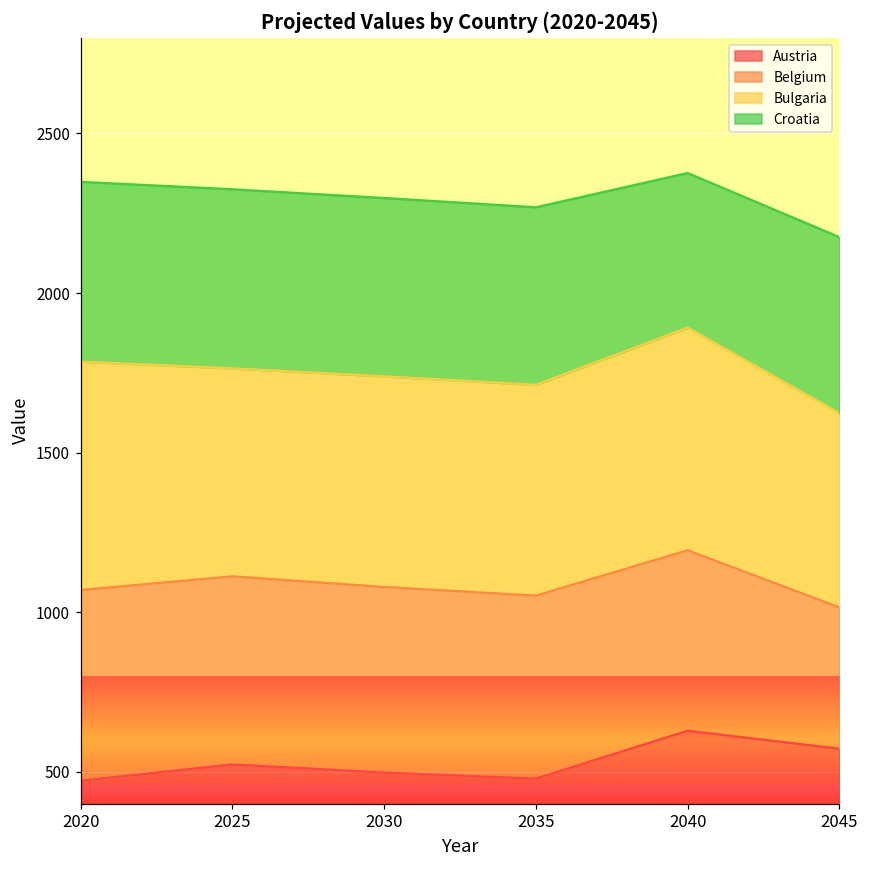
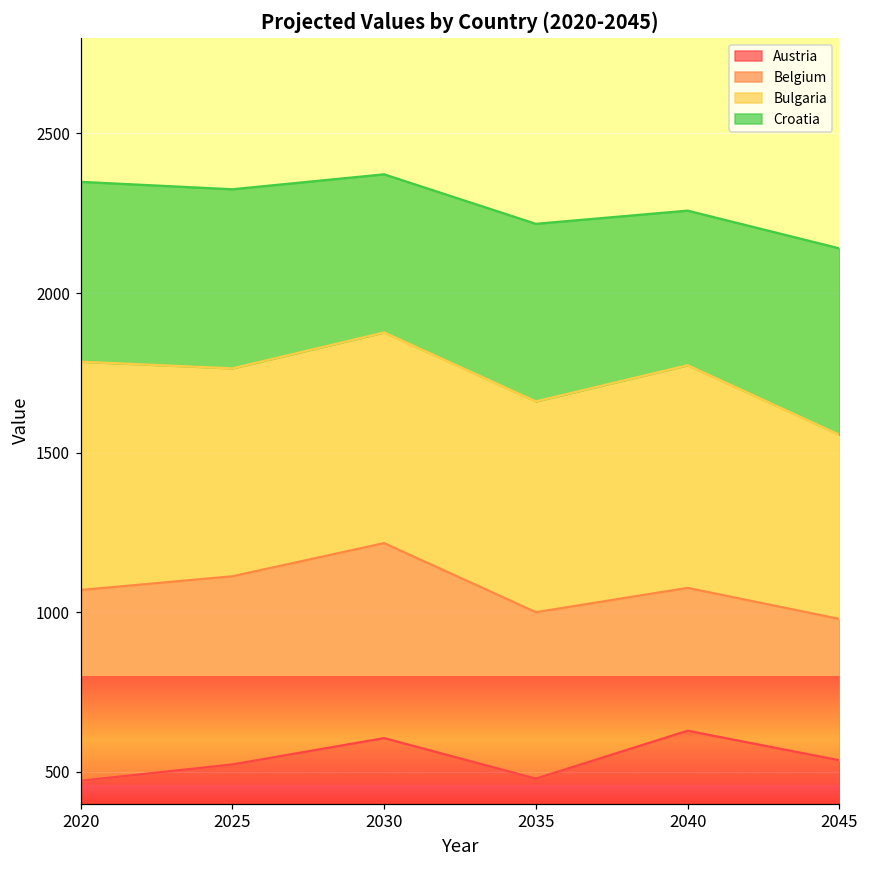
Austria, 2030: 500 -> 610
Belgium, 2030: 580 -> 610
Croatia, 2030: 560 -> 500
Belgium, 2035: 570 -> 520
Belgium, 2040: 570 -> 450
Austria, 2045: 570 -> 540
Bulgaria, 2045: 610 -> 580
Croatia, 2045: 550 -> 580
